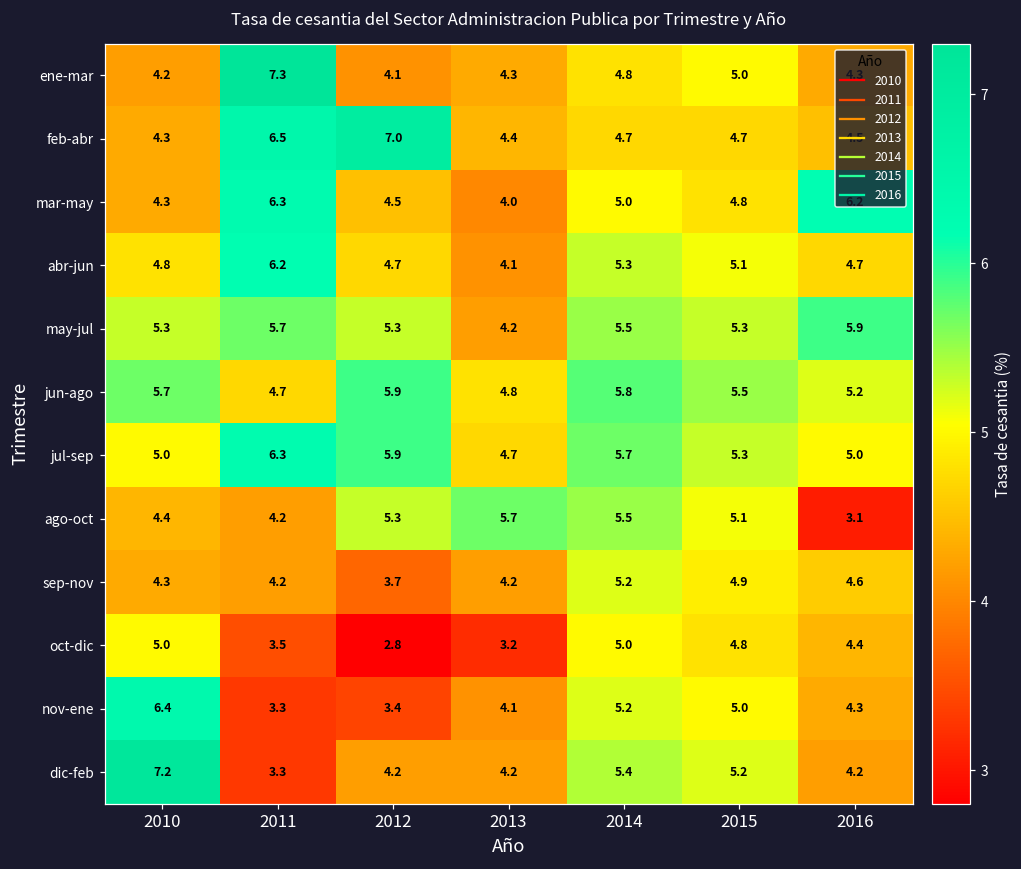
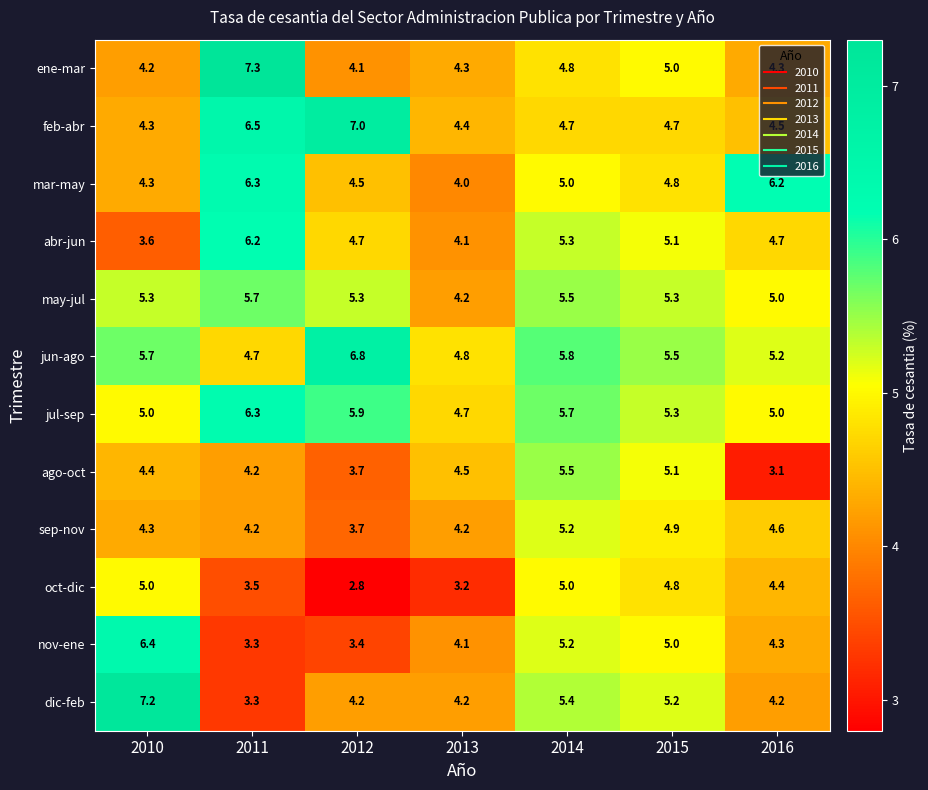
abr-jun, 2010: 4.8 -> 3.6
may-jul, 2016: 5.9 -> 5.0
jun-ago, 2012: 5.9 -> 6.8
ago-oct, 2012: 5.3 -> 3.7
ago-oct, 2013: 5.7 -> 4.5
